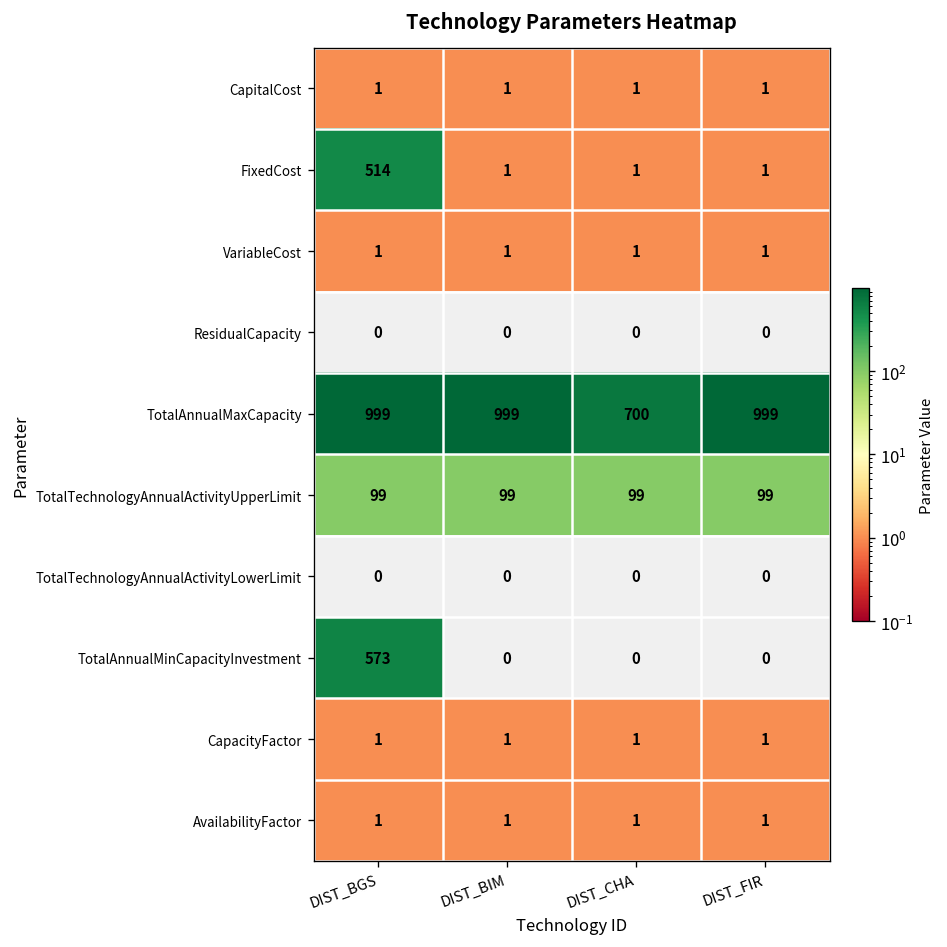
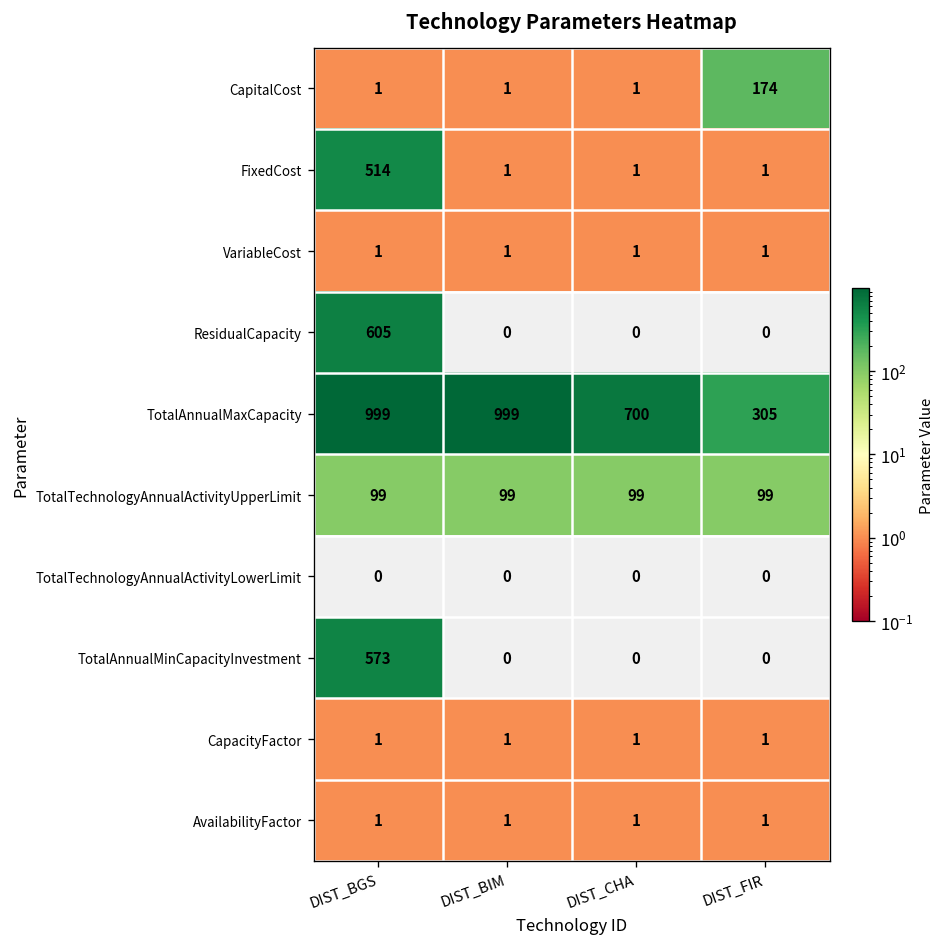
CapitalCost, DIST_FIR: 1 -> 174
ResidualCapacity, DIST_BGS: 0 -> 605
TotalAnnualMaxCapacity, DIST_FIR: 999 -> 305
